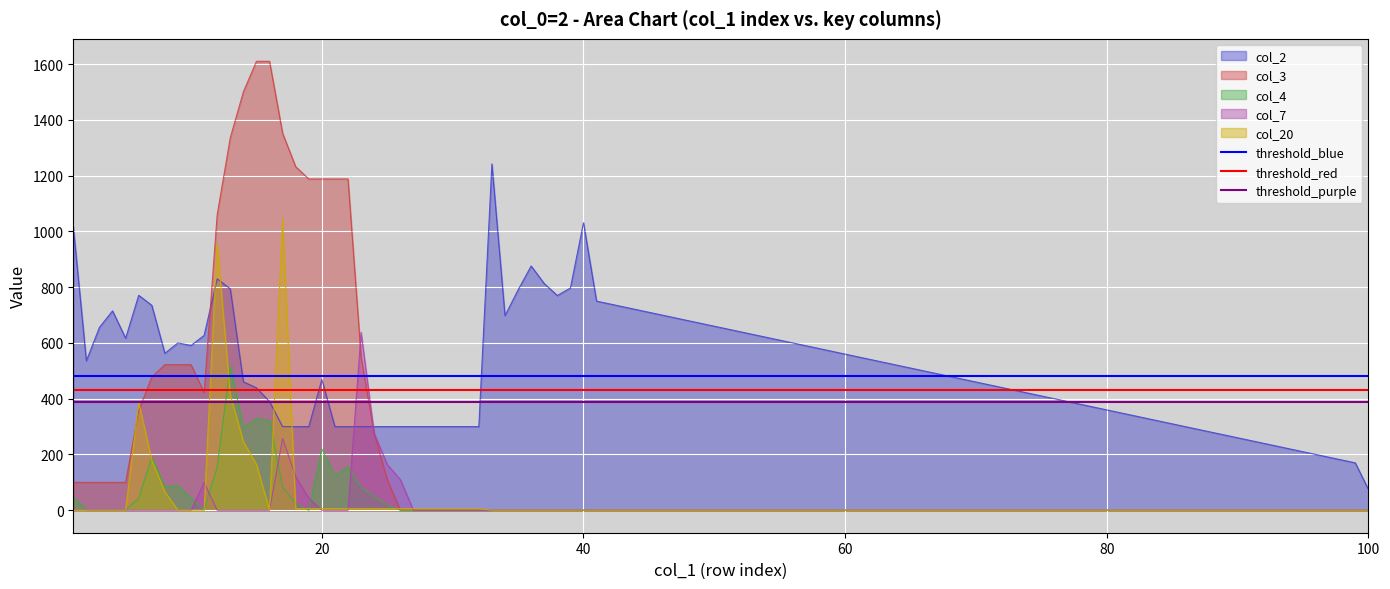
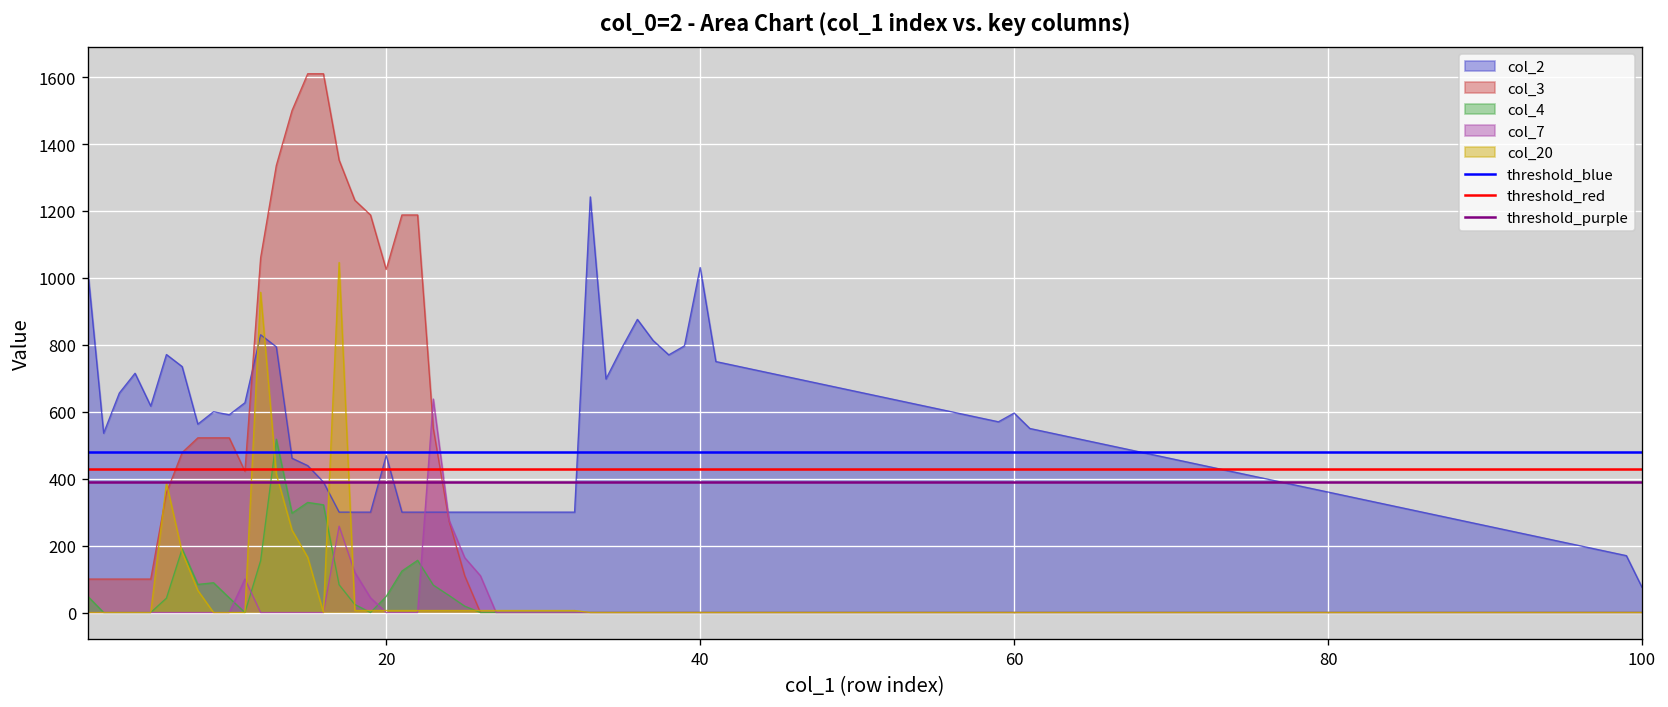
col_3, 20: 1190 -> 1030
col_4, 20: 220 -> 50
col_2, 60: 560 -> 600
